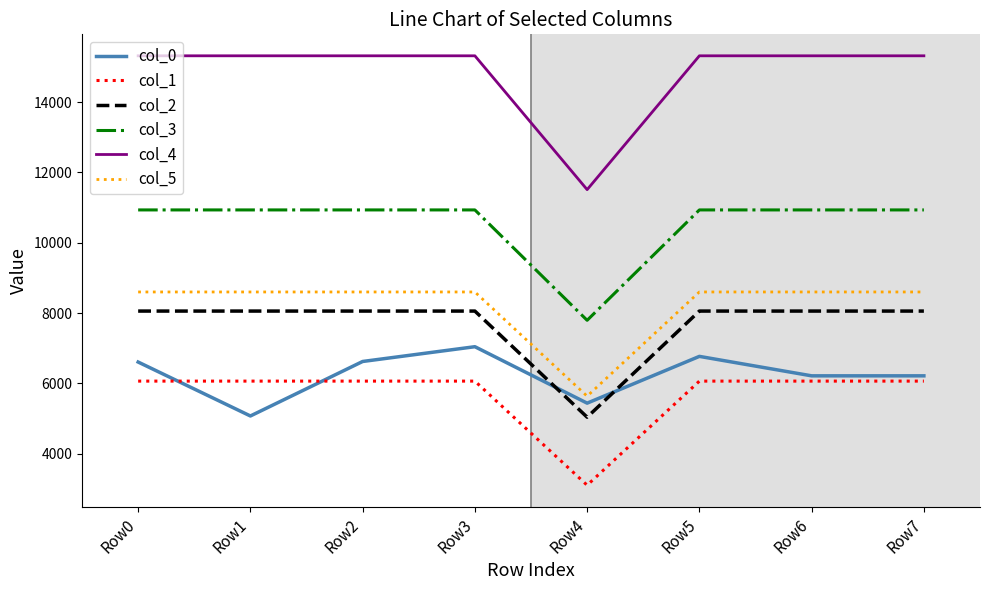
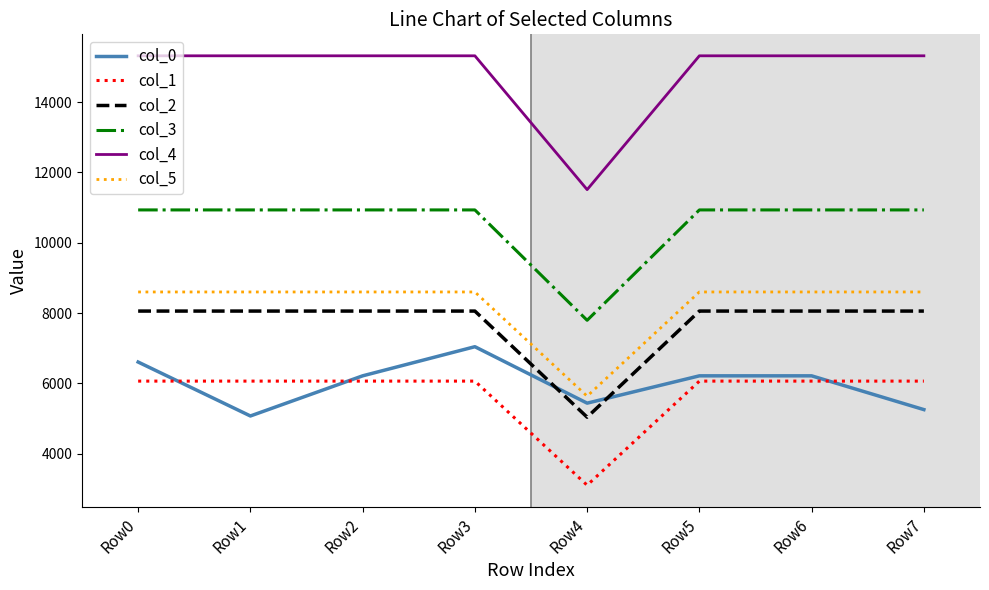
col_0, Row2: 6600 -> 6200
col_0, Row5: 6800 -> 6200
col_0, Row7: 6200 -> 5300
